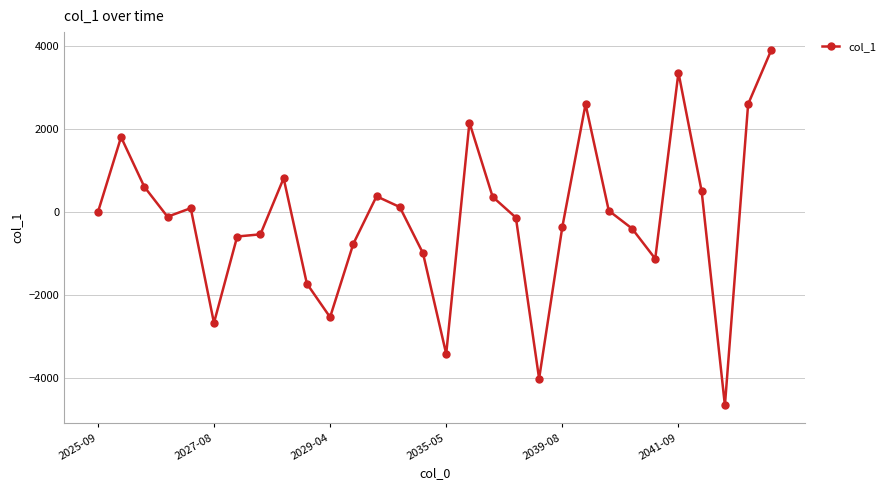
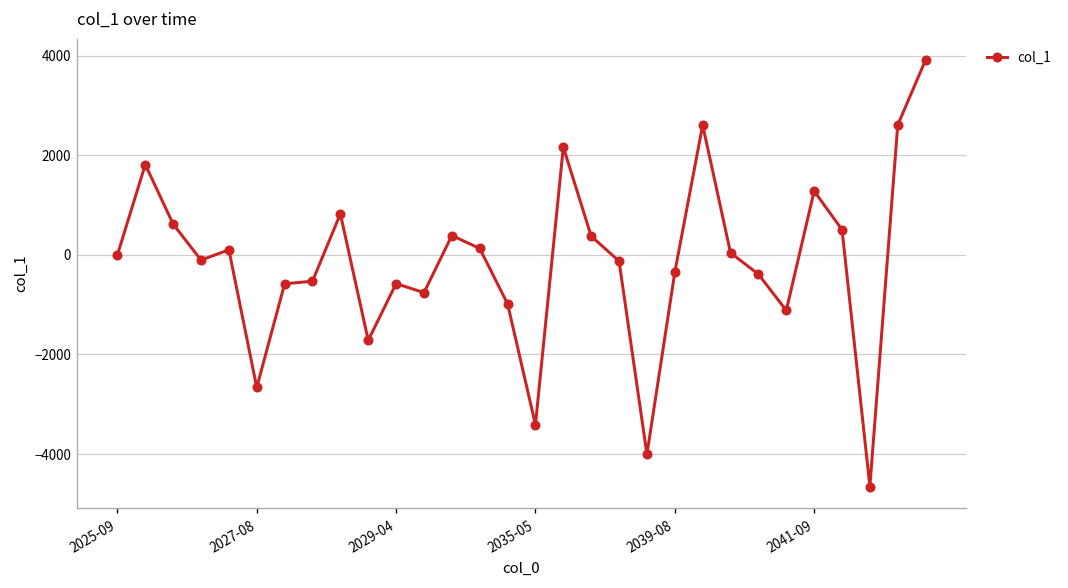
2029-04: -2500 -> -600
2041-09: 3400 -> 1300
